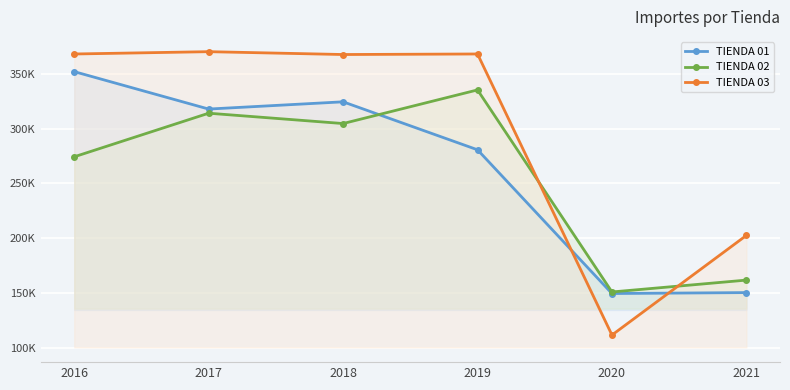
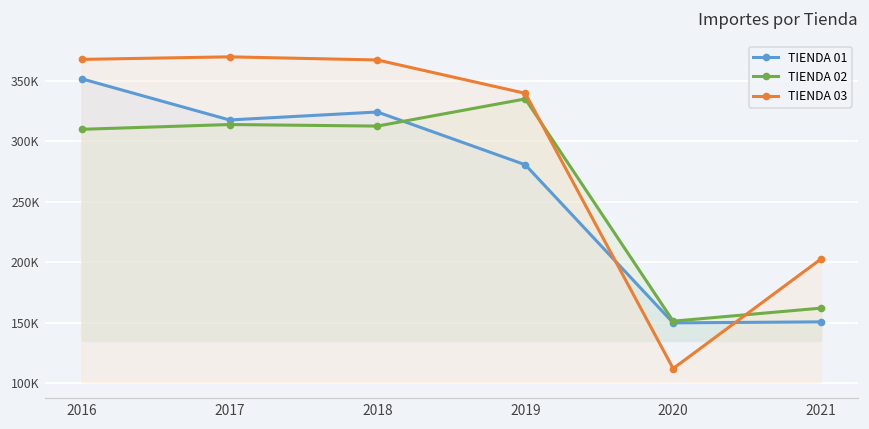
TIENDA 02, 2016: 274000 -> 310000
TIENDA 02, 2018: 305000 -> 313000
TIENDA 03, 2019: 368000 -> 340000
